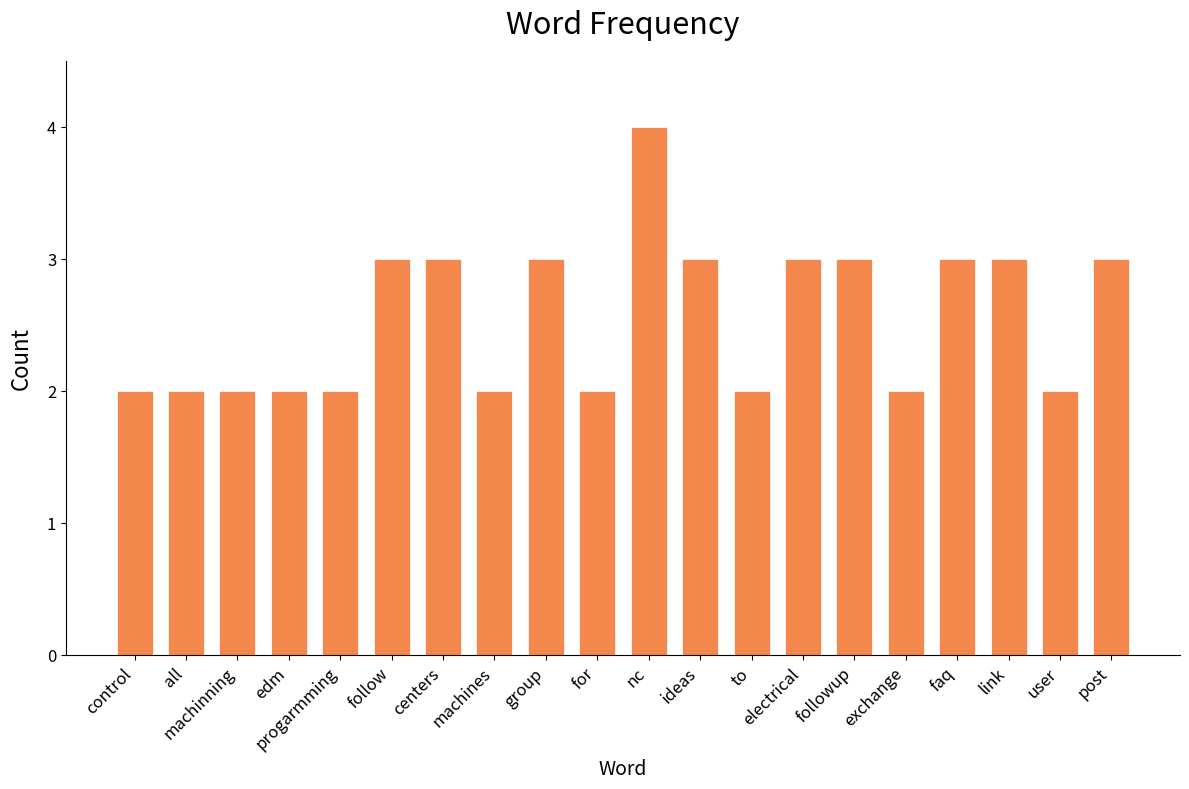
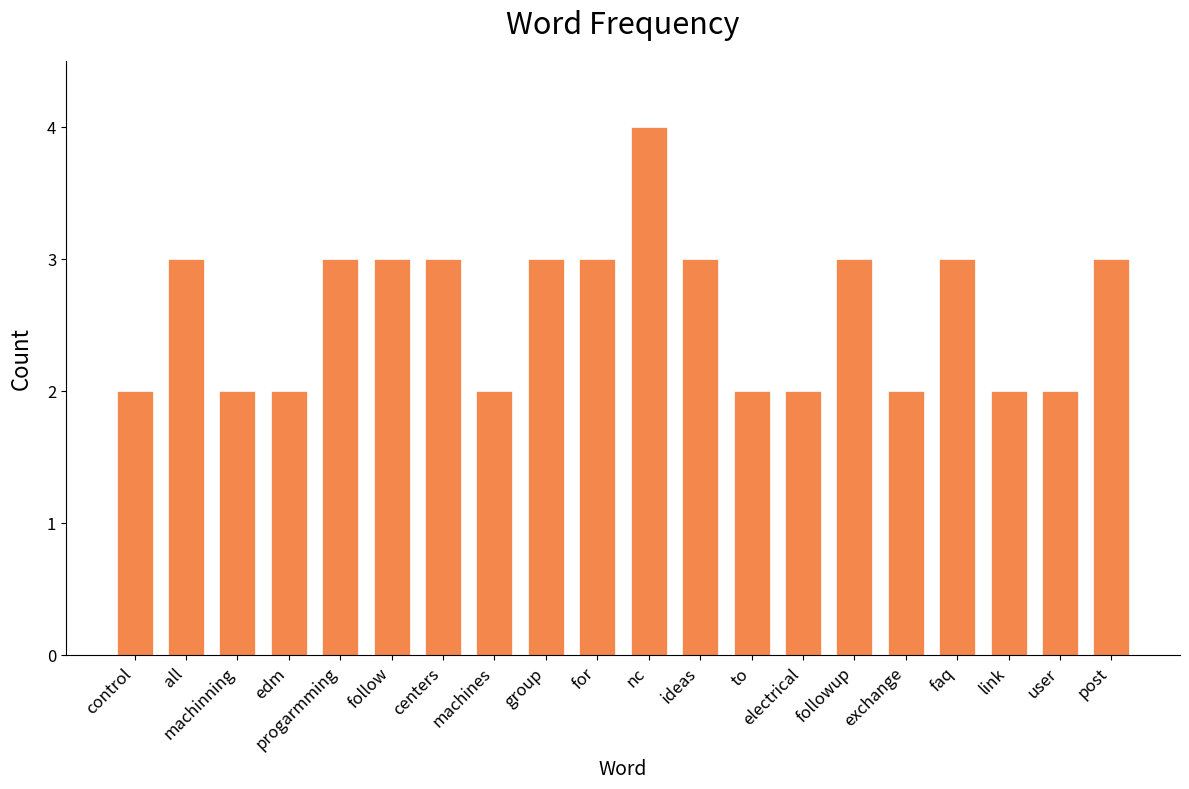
all: 2 -> 3
progarmming: 2 -> 3
for: 2 -> 3
electrical: 3 -> 2
link: 3 -> 2
